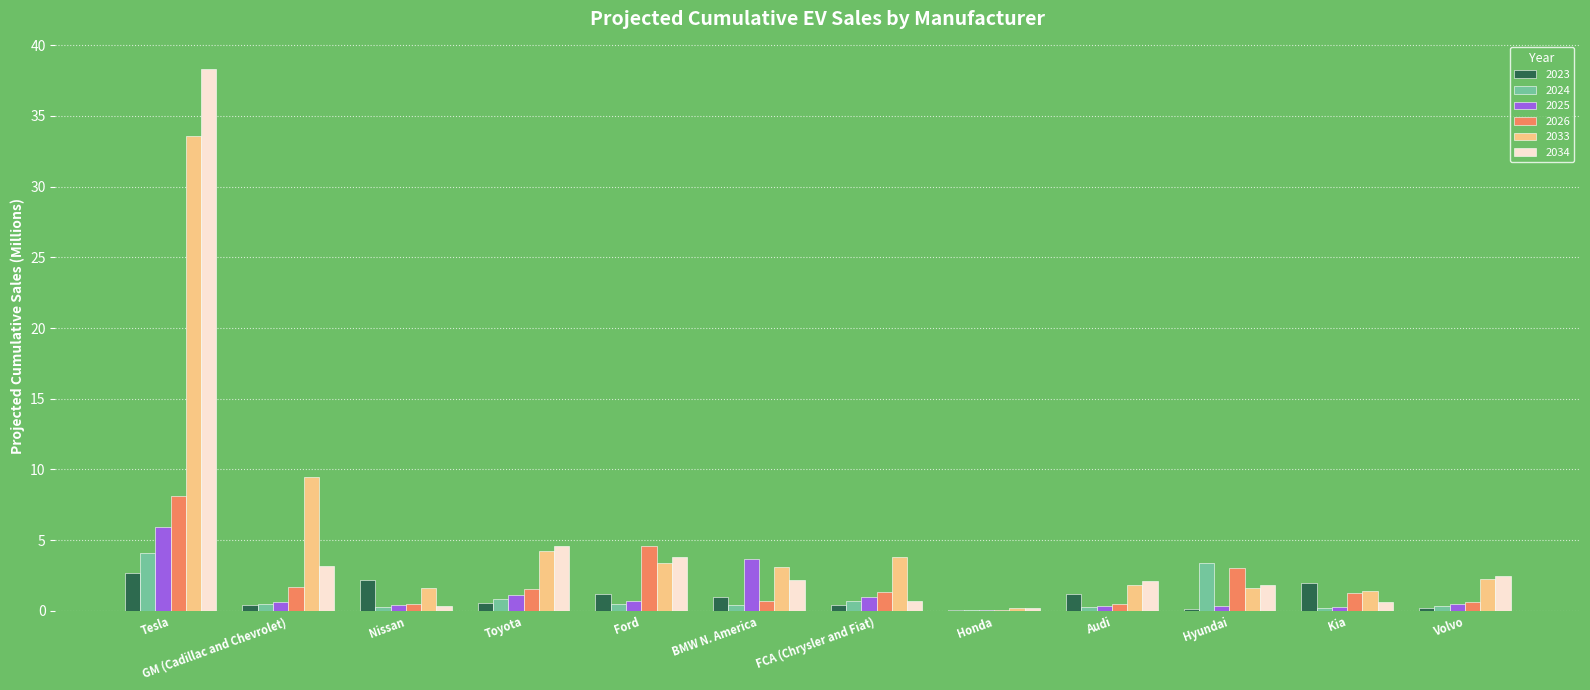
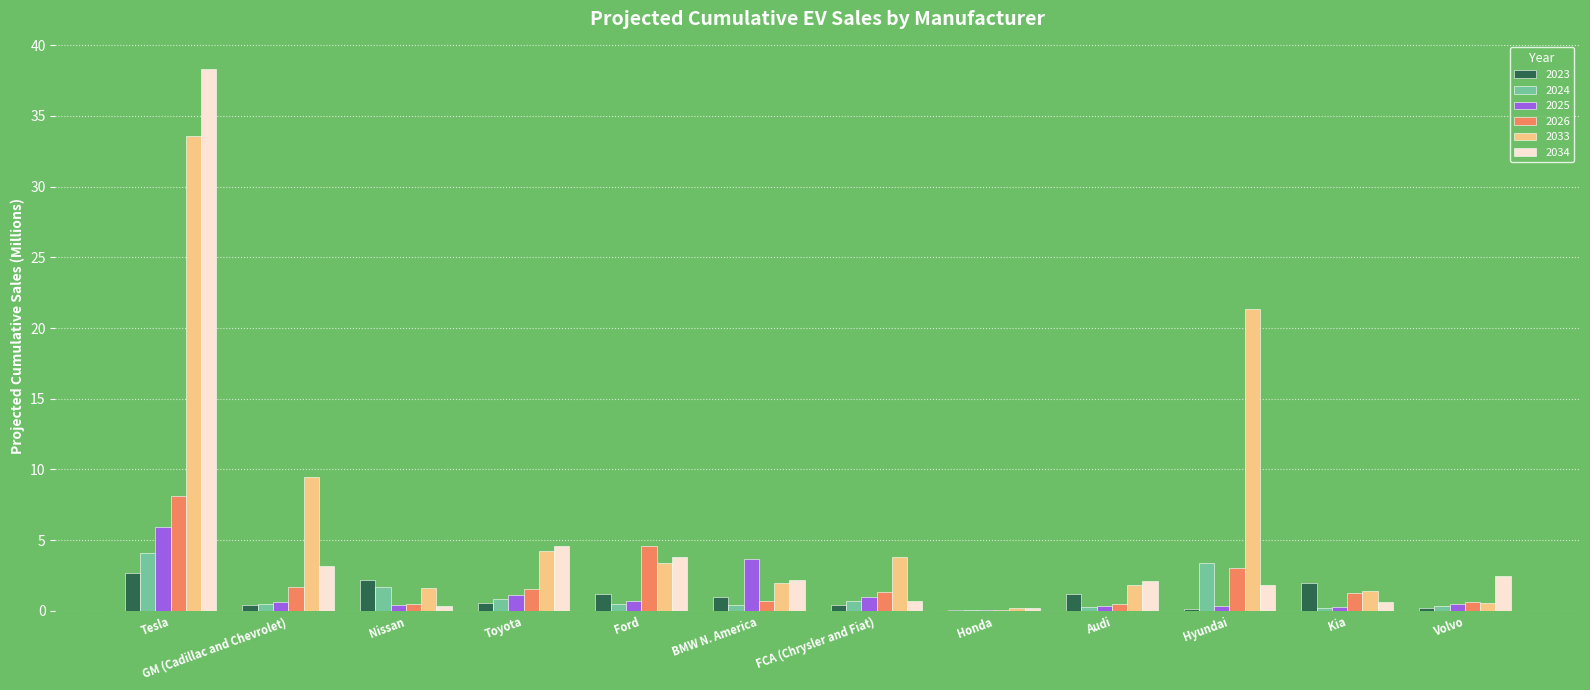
2024, Nissan: 0.3 -> 1.7
2033, BMW N. America: 3.1 -> 2.0
2033, Hyundai: 1.6 -> 21.3
2033, Volvo: 2.2 -> 0.6
